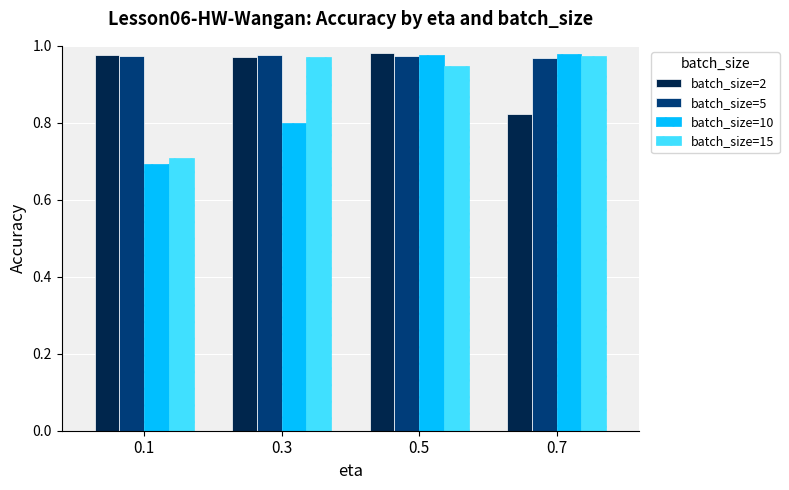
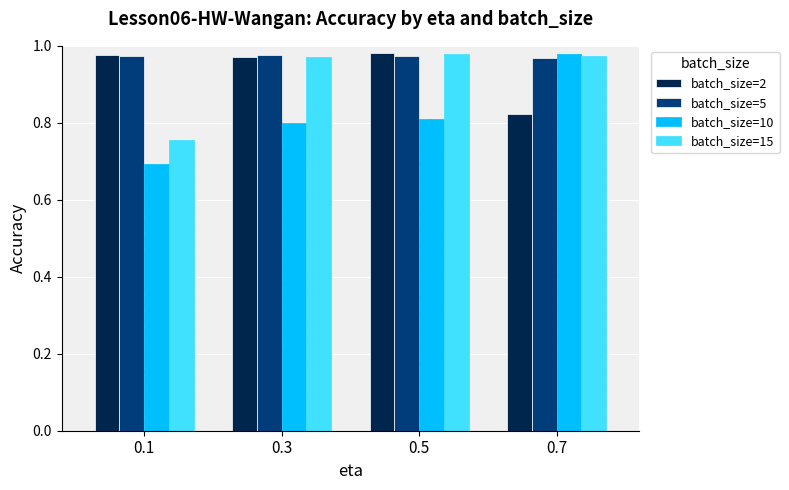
batch_size=15, 0.1: 0.71 -> 0.76
batch_size=10, 0.5: 0.98 -> 0.81
batch_size=15, 0.5: 0.95 -> 0.98
